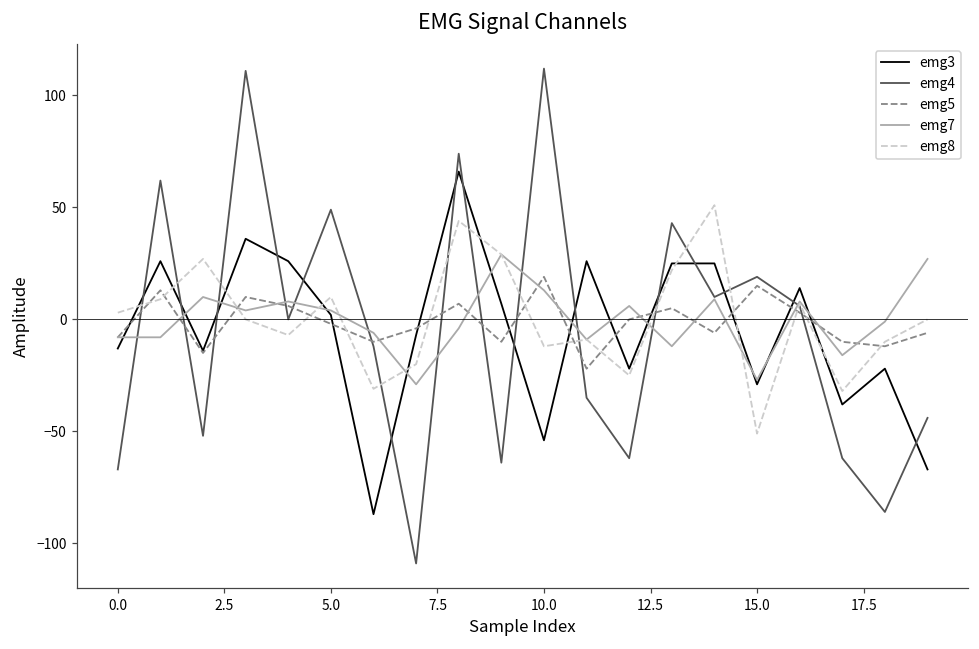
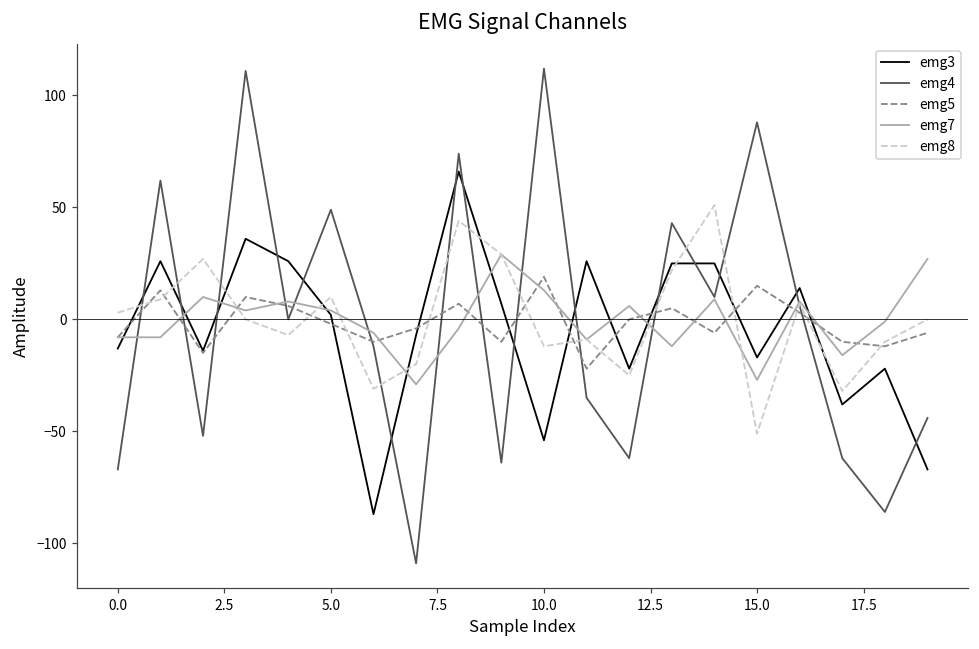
emg3, 15.0: -29 -> -17
emg4, 15.0: 19 -> 88
